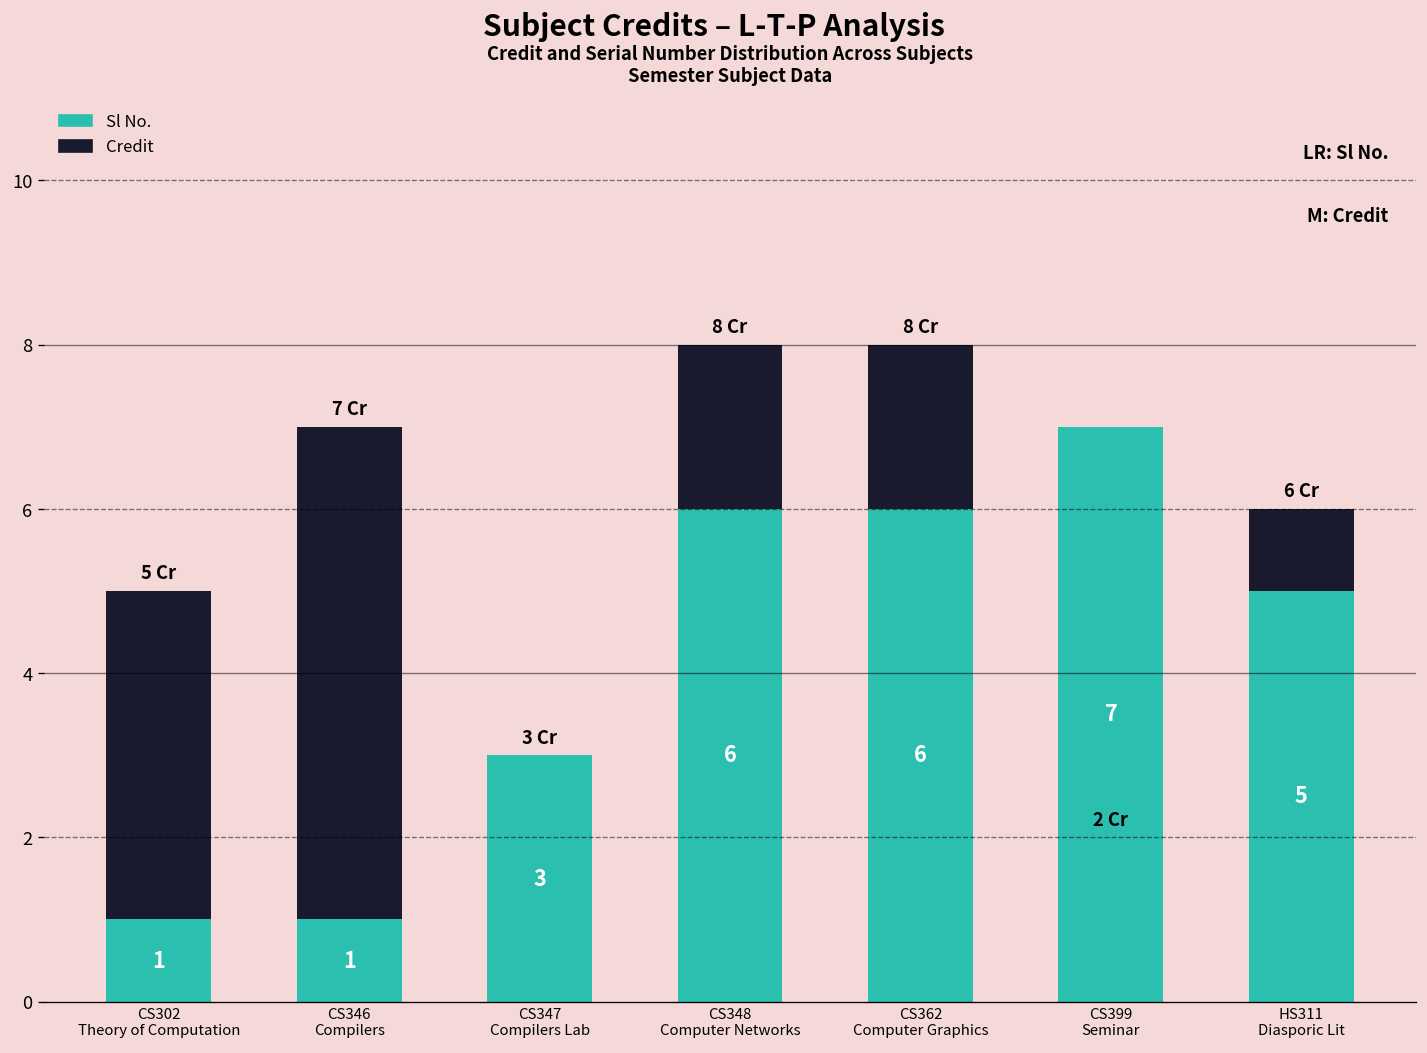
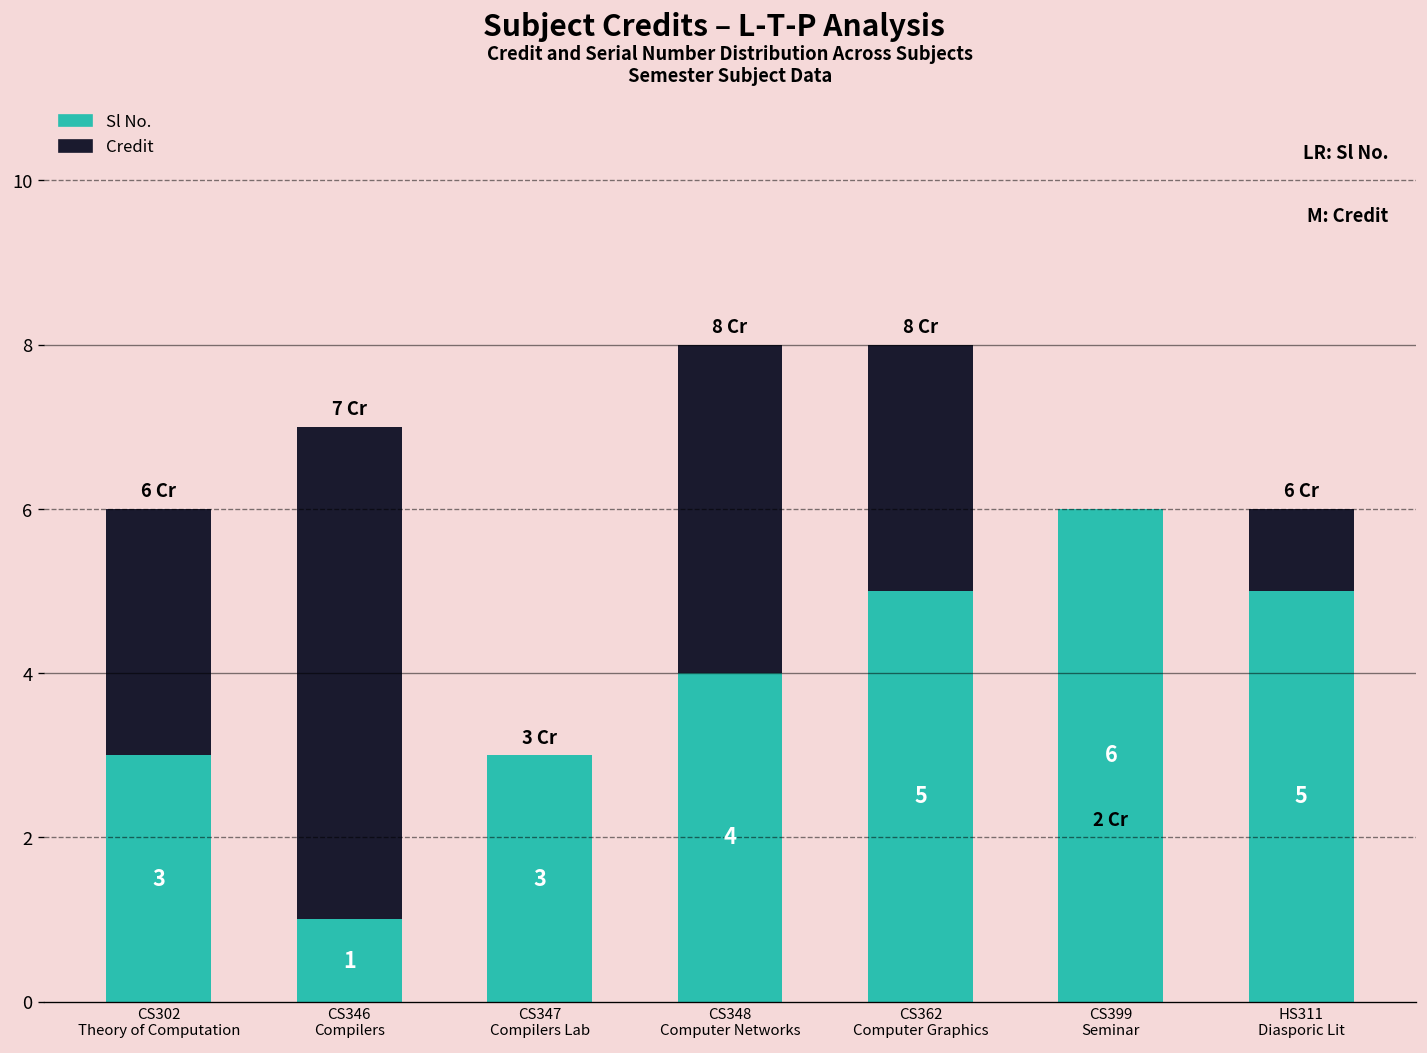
Credit, CS302 Theory of Computation: 5 -> 6
Sl No., CS302 Theory of Computation: 1 -> 3
Sl No., CS348 Computer Networks: 6 -> 4
Sl No., CS362 Computer Graphics: 6 -> 5
Sl No., CS399 Seminar: 7 -> 6
